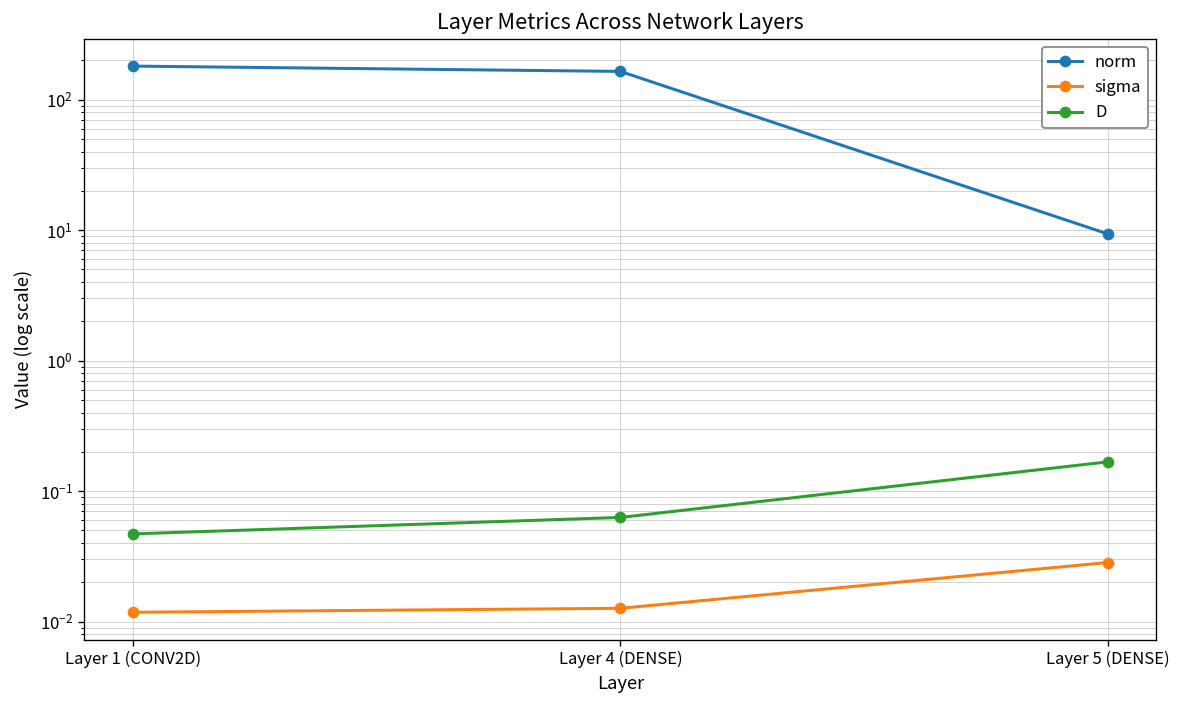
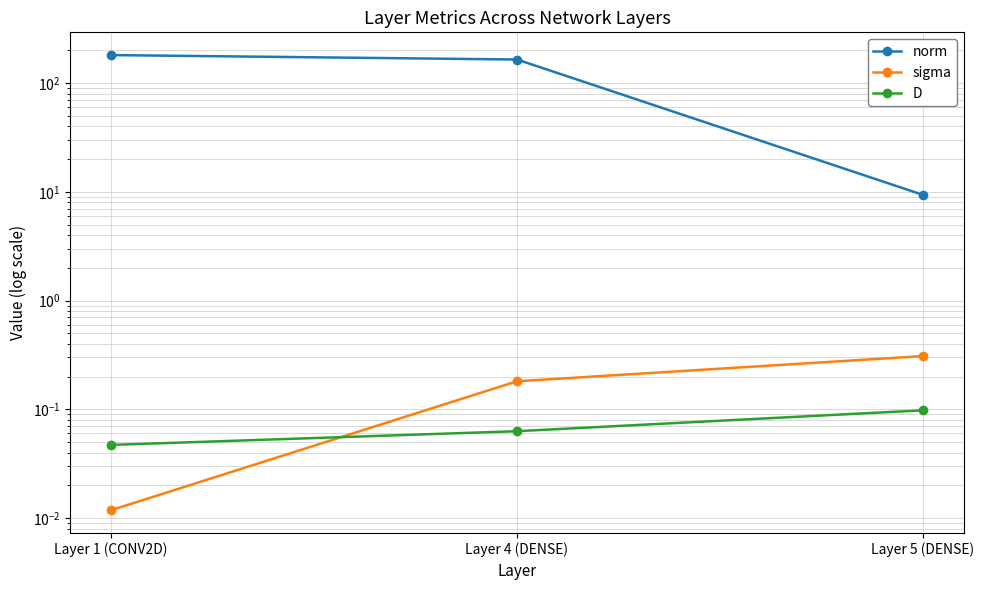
sigma, Layer 4 (DENSE): 0.013 -> 0.18
sigma, Layer 5 (DENSE): 0.028 -> 0.31
D, Layer 5 (DENSE): 0.17 -> 0.10
